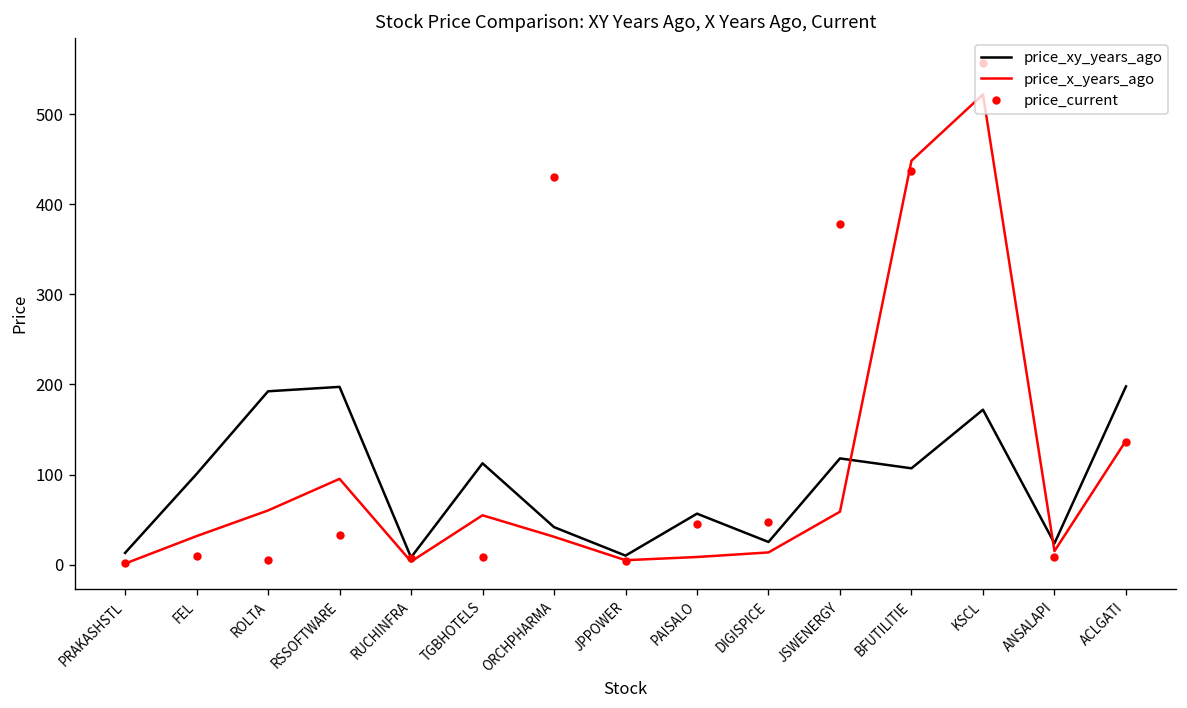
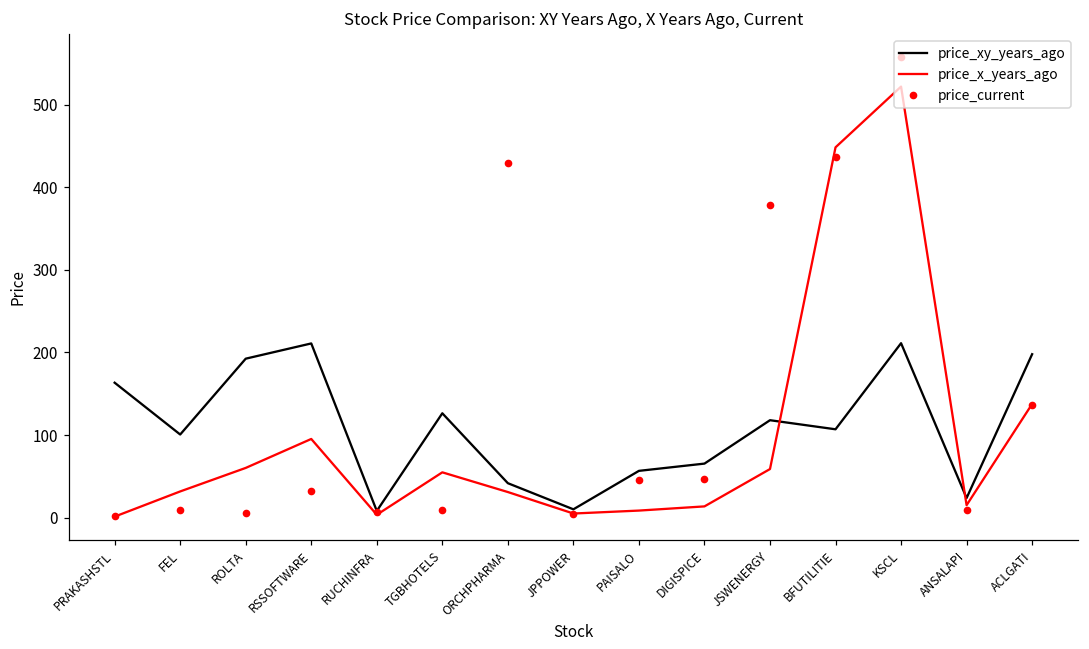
price_xy_years_ago, PRAKASHSTL: 10 -> 160
price_xy_years_ago, RSSOFTWARE: 200 -> 210
price_xy_years_ago, TGBHOTELS: 110 -> 130
price_xy_years_ago, DIGISPICE: 30 -> 70
price_xy_years_ago, KSCL: 170 -> 210
